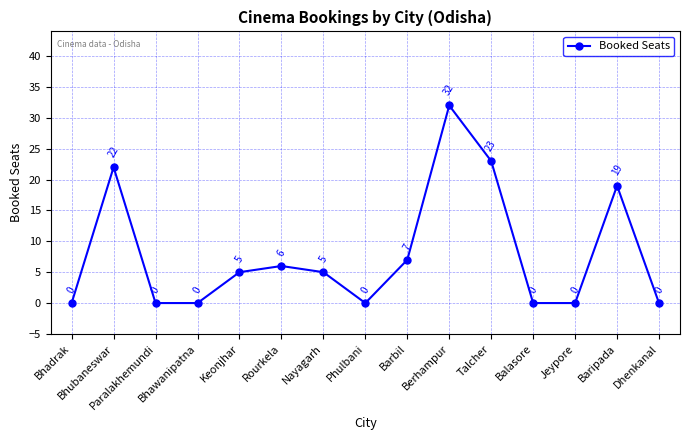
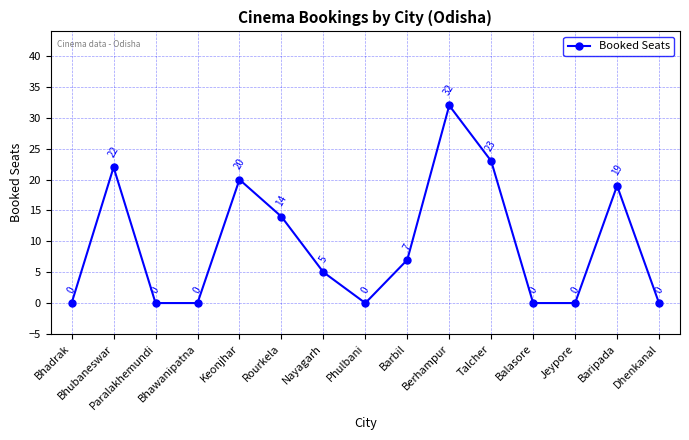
Keonjhar: 5 -> 20
Rourkela: 6 -> 14
